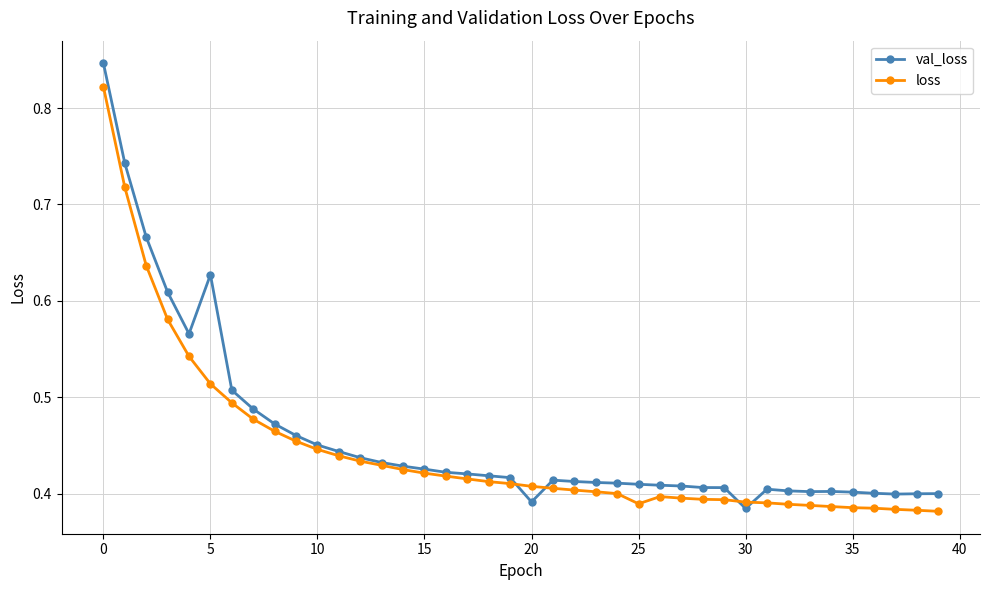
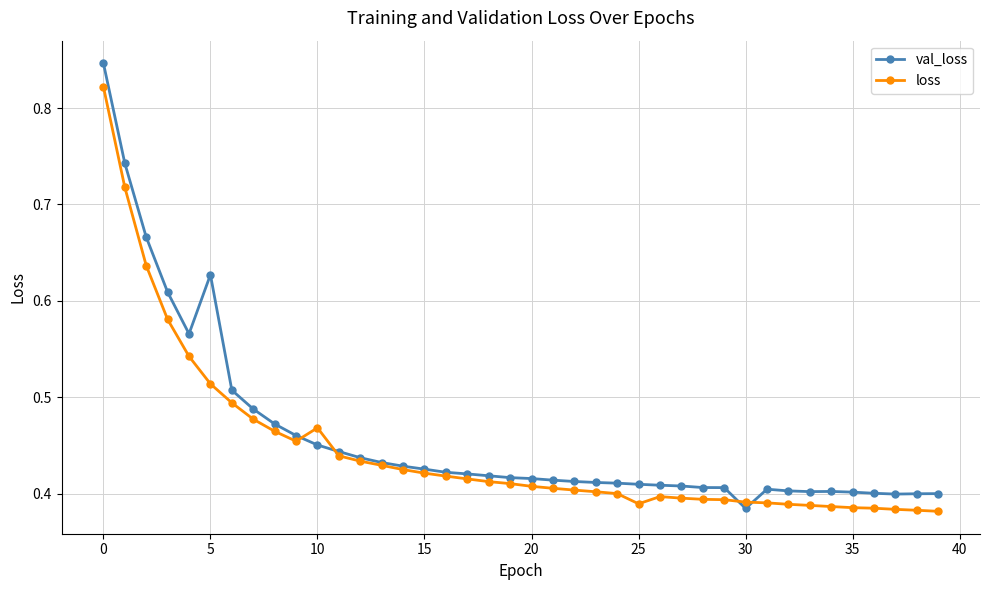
loss, 10: 0.45 -> 0.47
val_loss, 20: 0.39 -> 0.42
